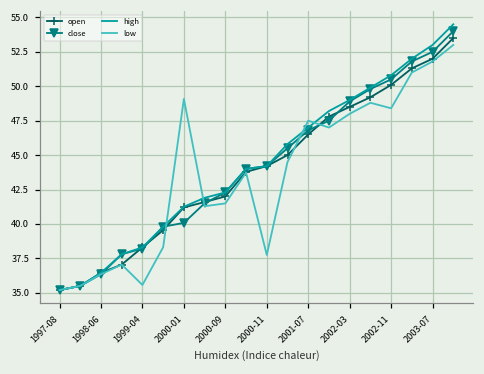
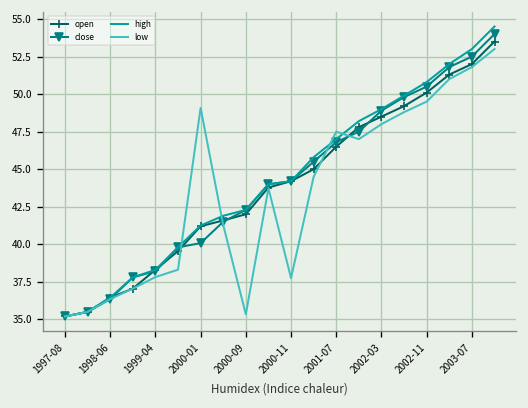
low, 1999-04: 35.6 -> 37.8
low, 2000-09: 41.5 -> 35.3
low, 2002-11: 48.4 -> 49.5
